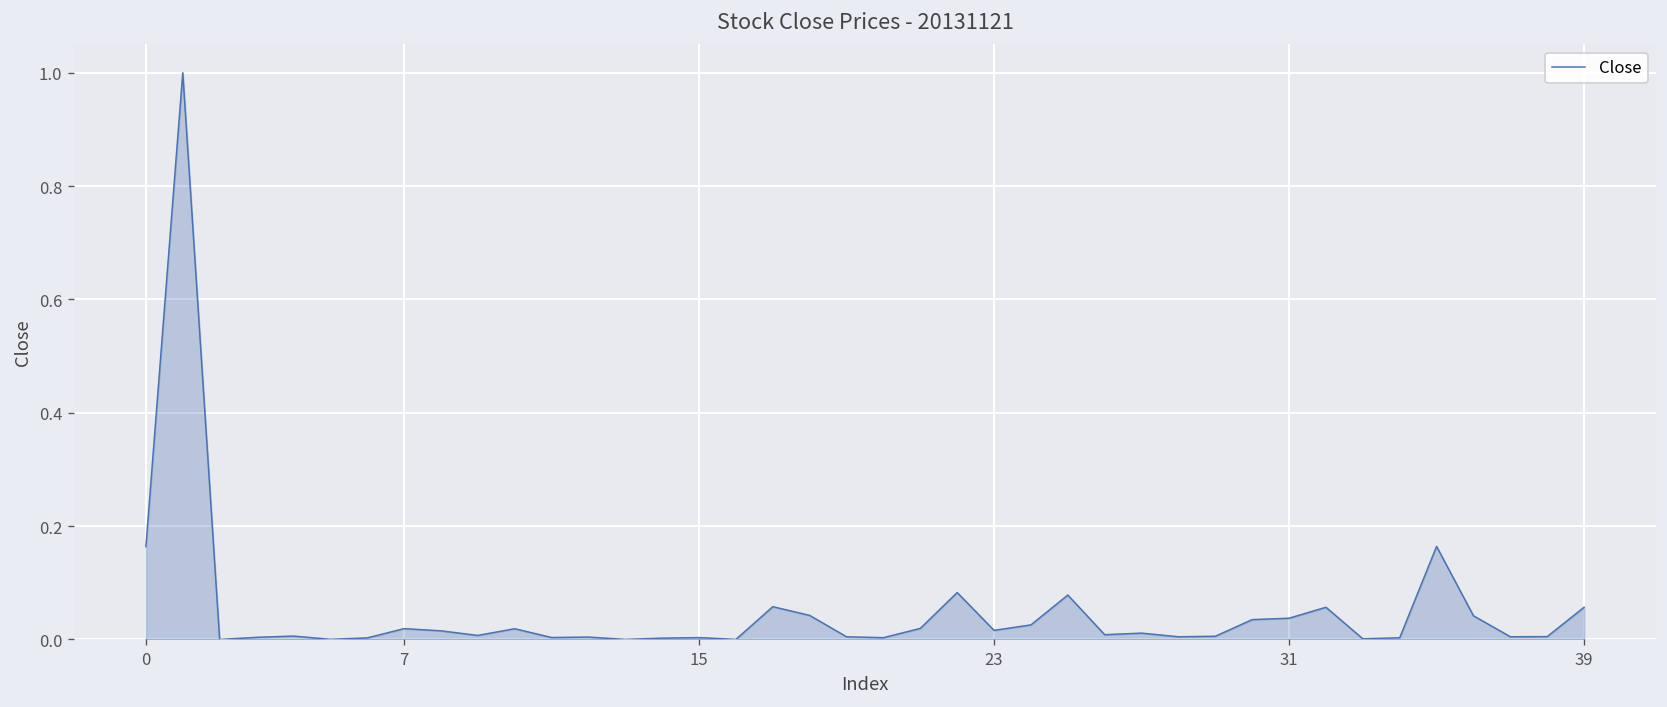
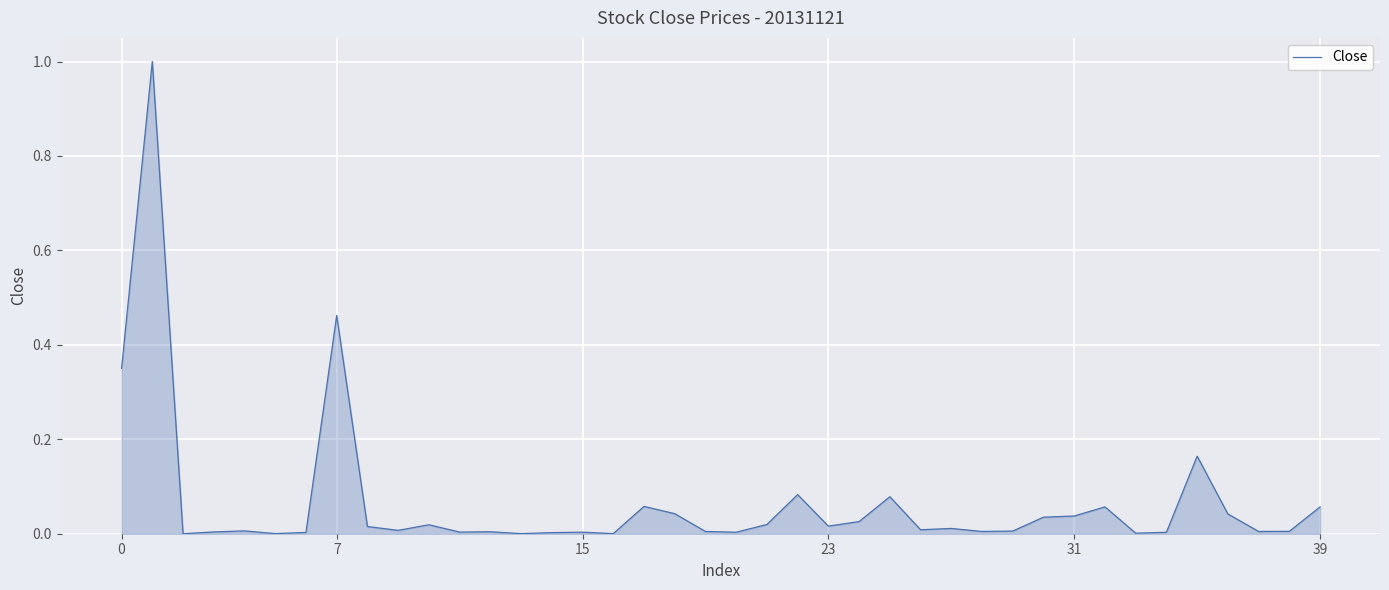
0: 0.16 -> 0.35
7: 0.02 -> 0.46
